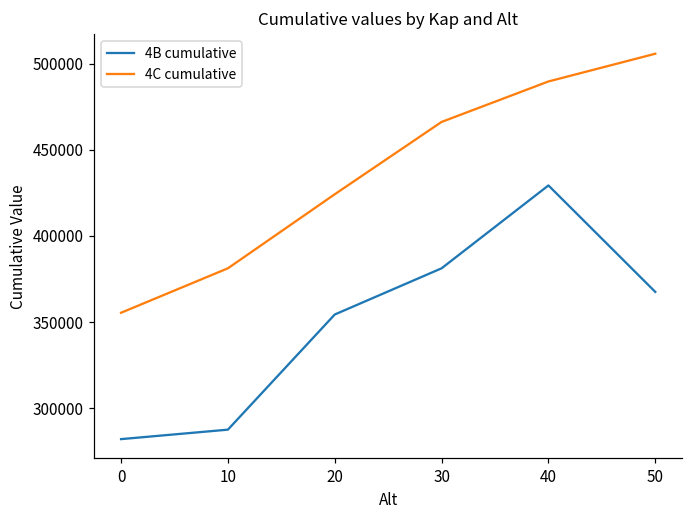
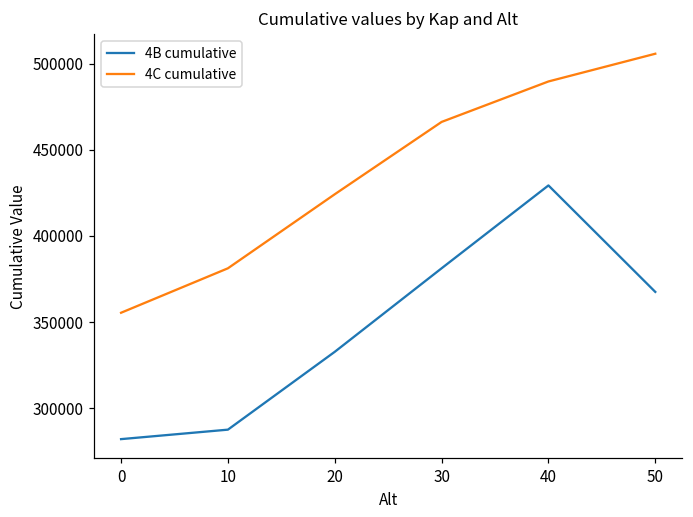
4B cumulative, 20: 354000 -> 333000
